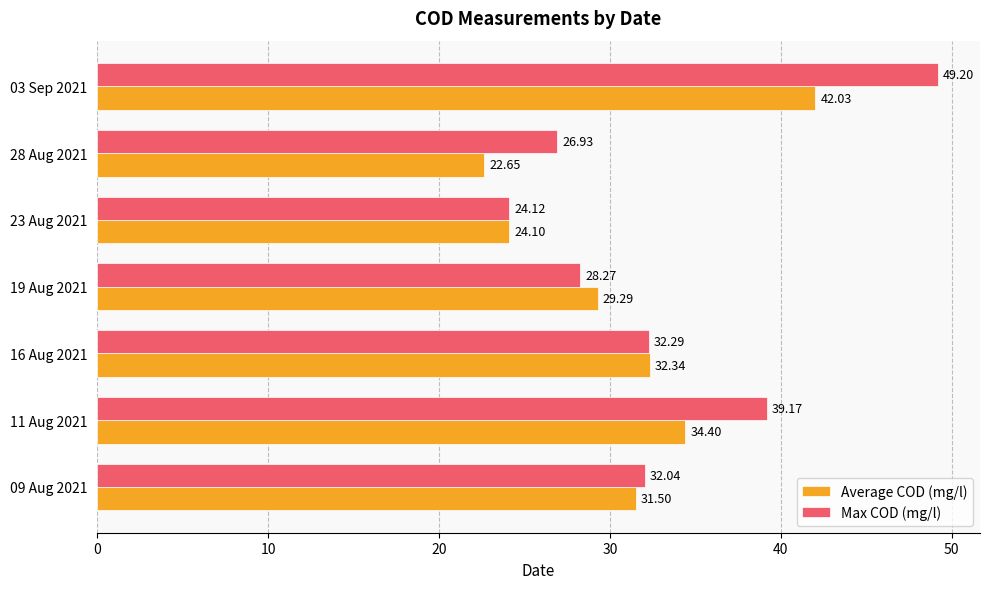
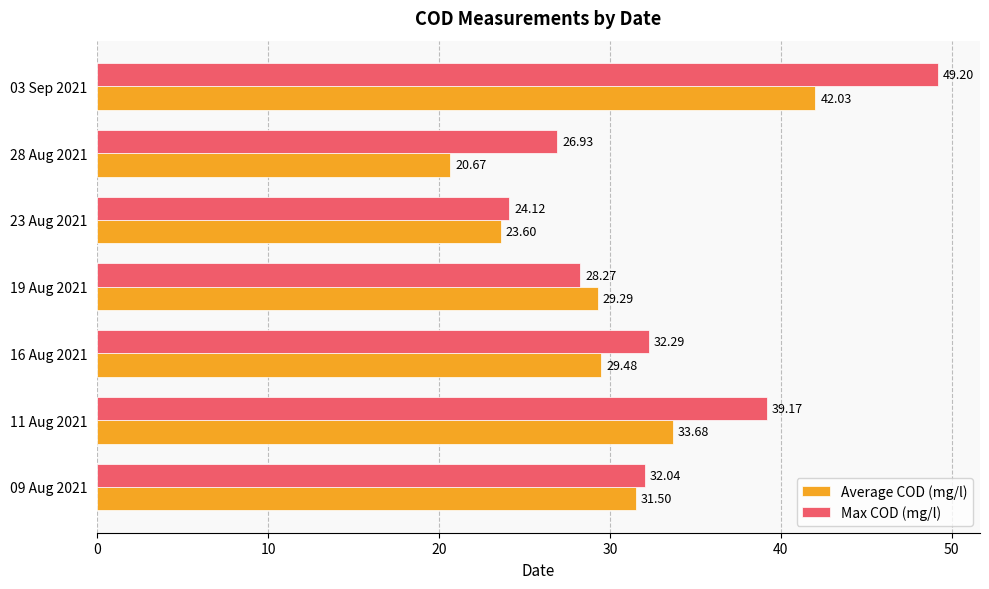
Average COD (mg/l), 28 Aug 2021: 22.65 -> 20.67
Average COD (mg/l), 23 Aug 2021: 24.10 -> 23.60
Average COD (mg/l), 16 Aug 2021: 32.34 -> 29.48
Average COD (mg/l), 11 Aug 2021: 34.40 -> 33.68
